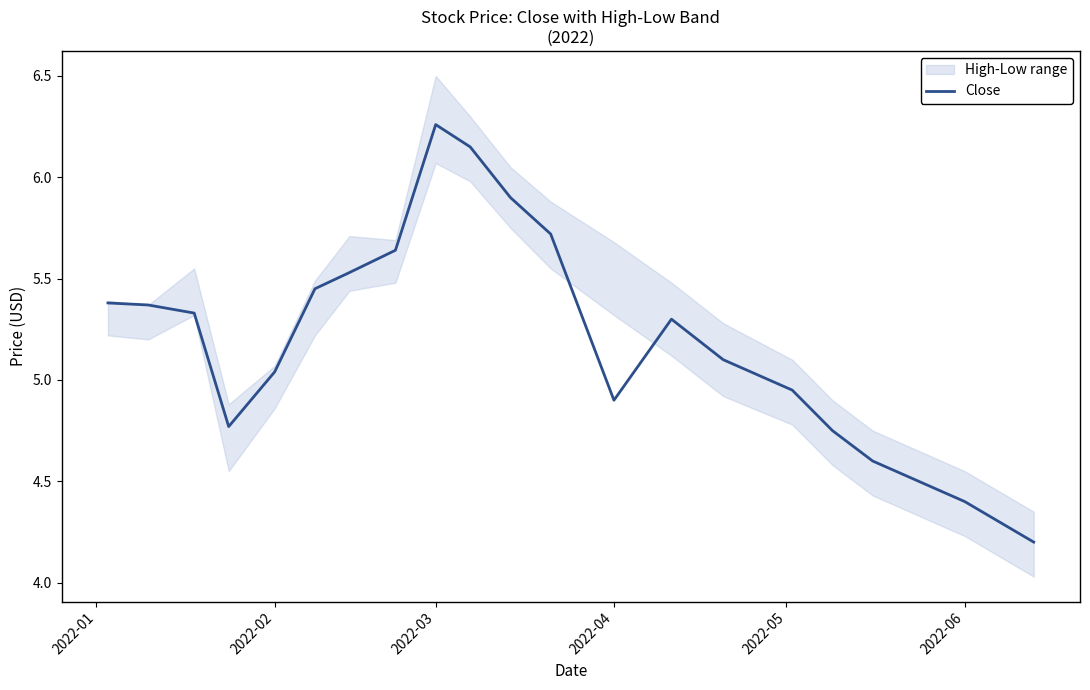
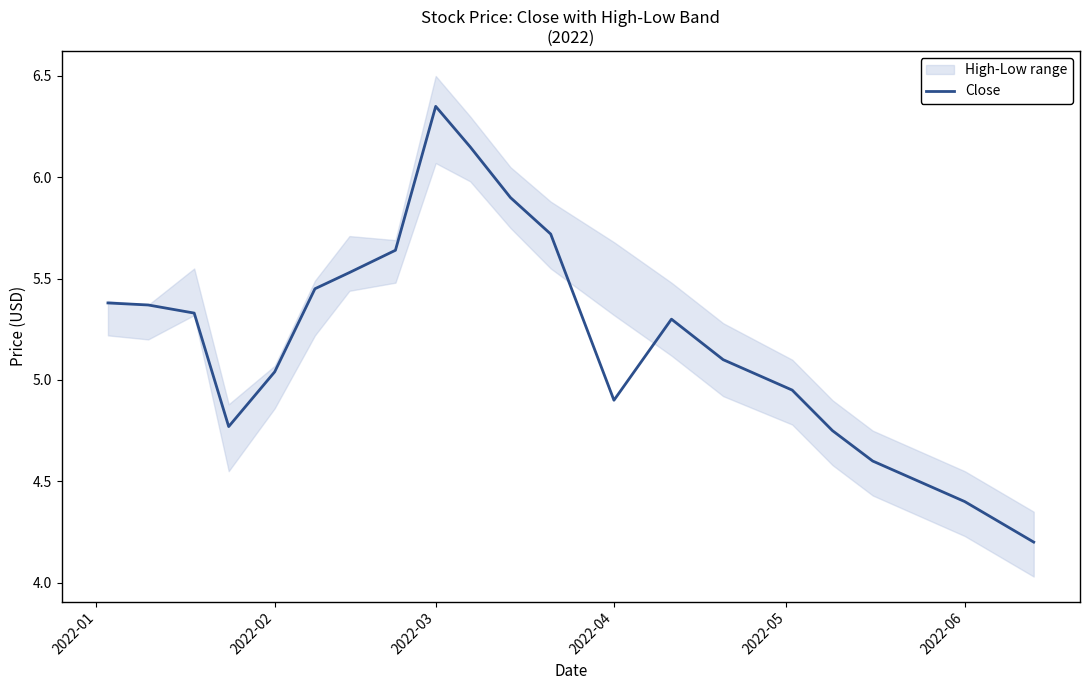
Close, 2022-03: 6.26 -> 6.35
